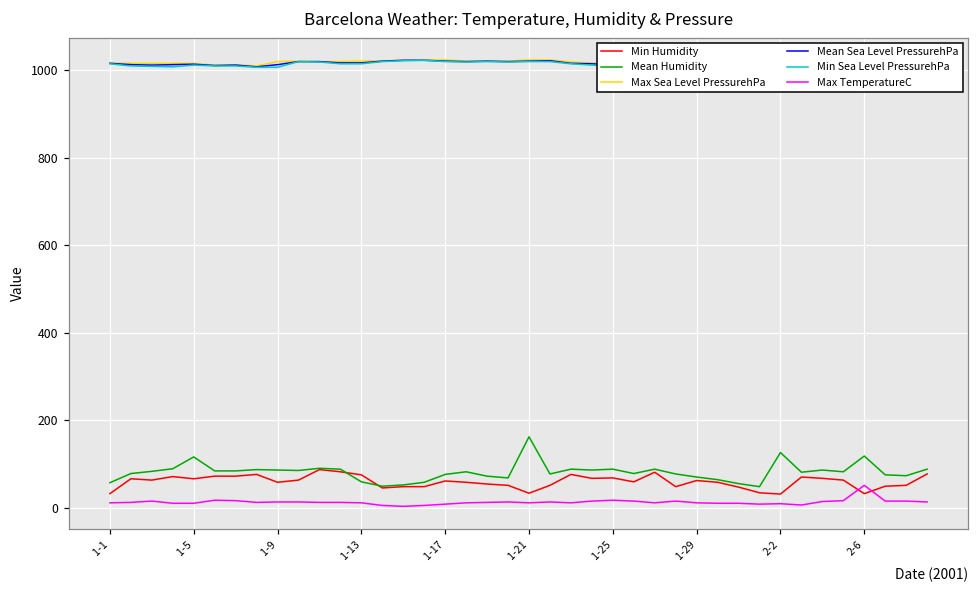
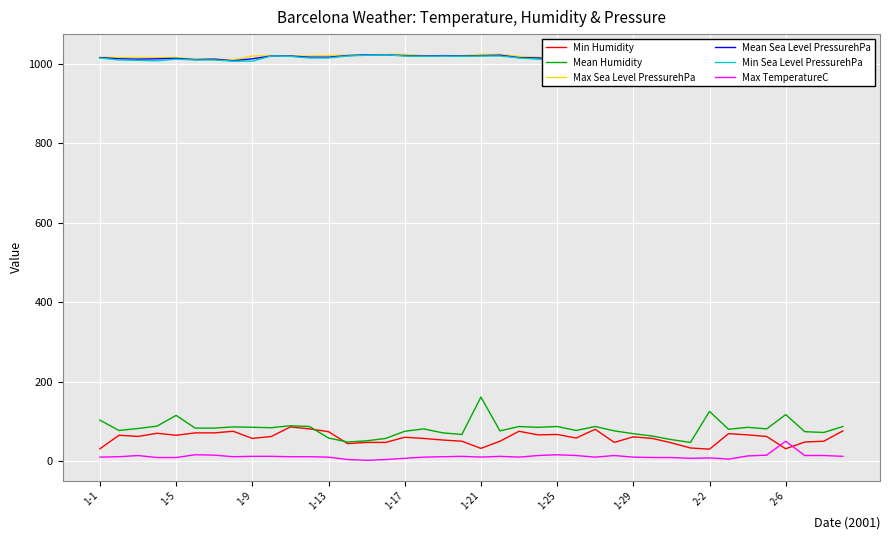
Mean Humidity, 1-1: 60 -> 100
